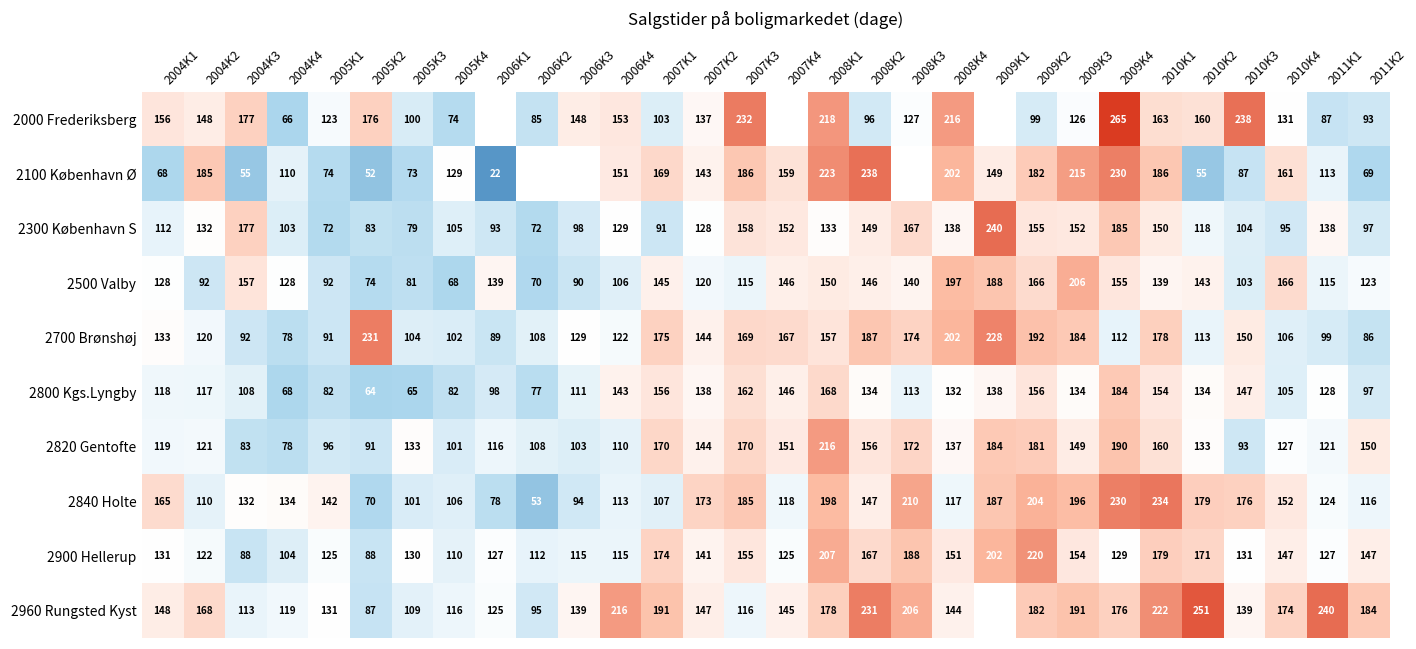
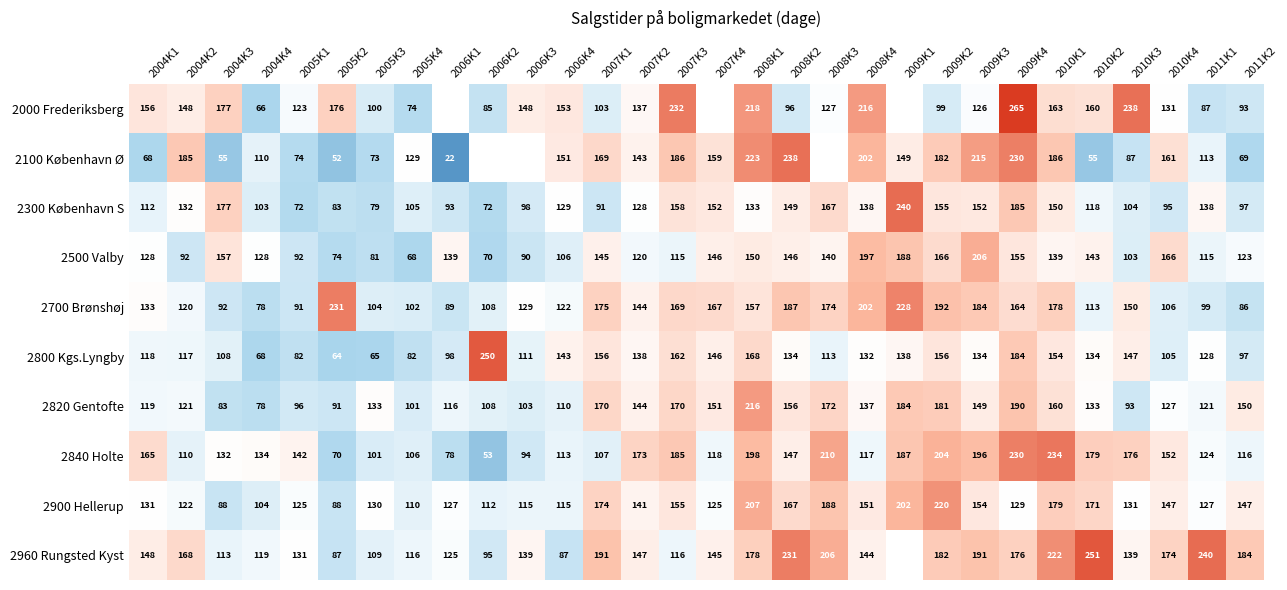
2700 Brønshøj, 2009K4: 112 -> 164
2800 Kgs.Lyngby, 2006K2: 77 -> 250
2960 Rungsted Kyst, 2006K4: 216 -> 87
